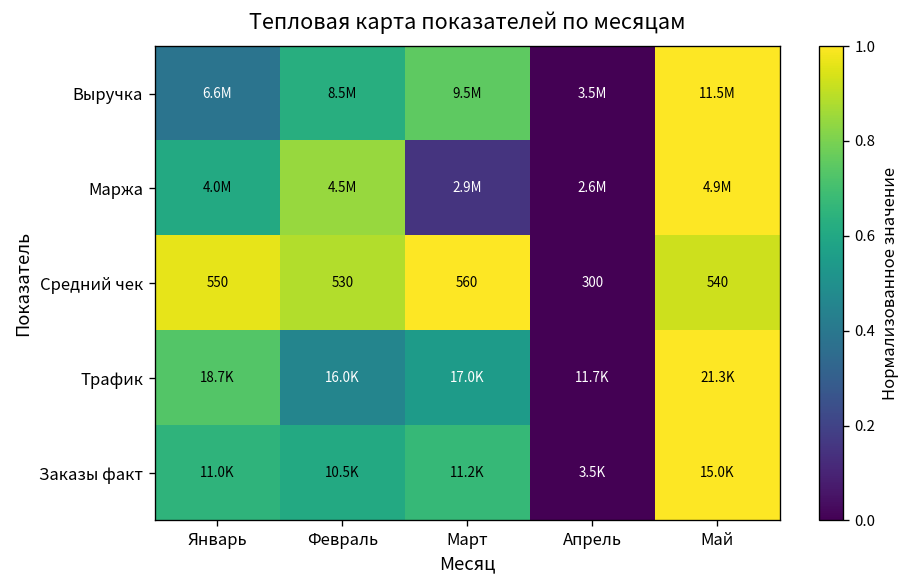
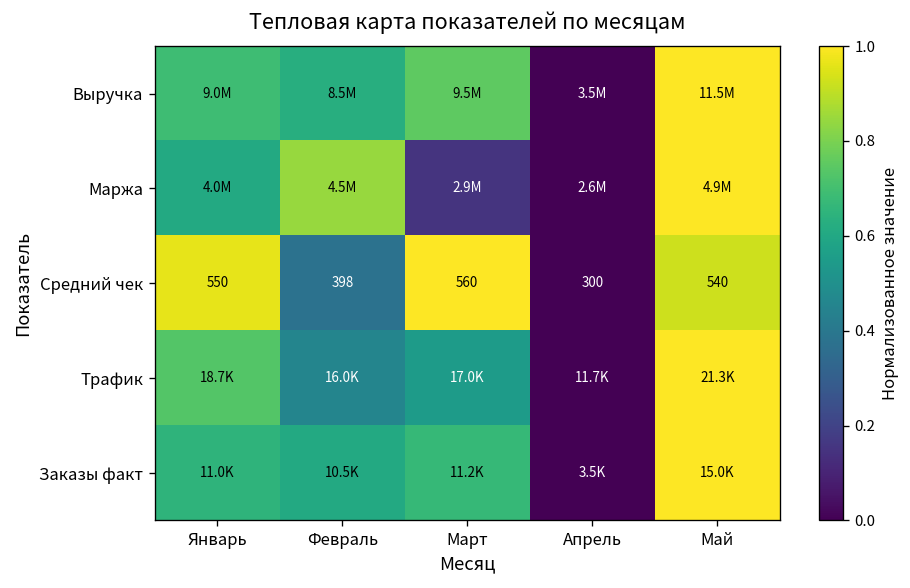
Выручка, Январь: 6.6M -> 9.0M
Средний чек, Февраль: 530 -> 398
